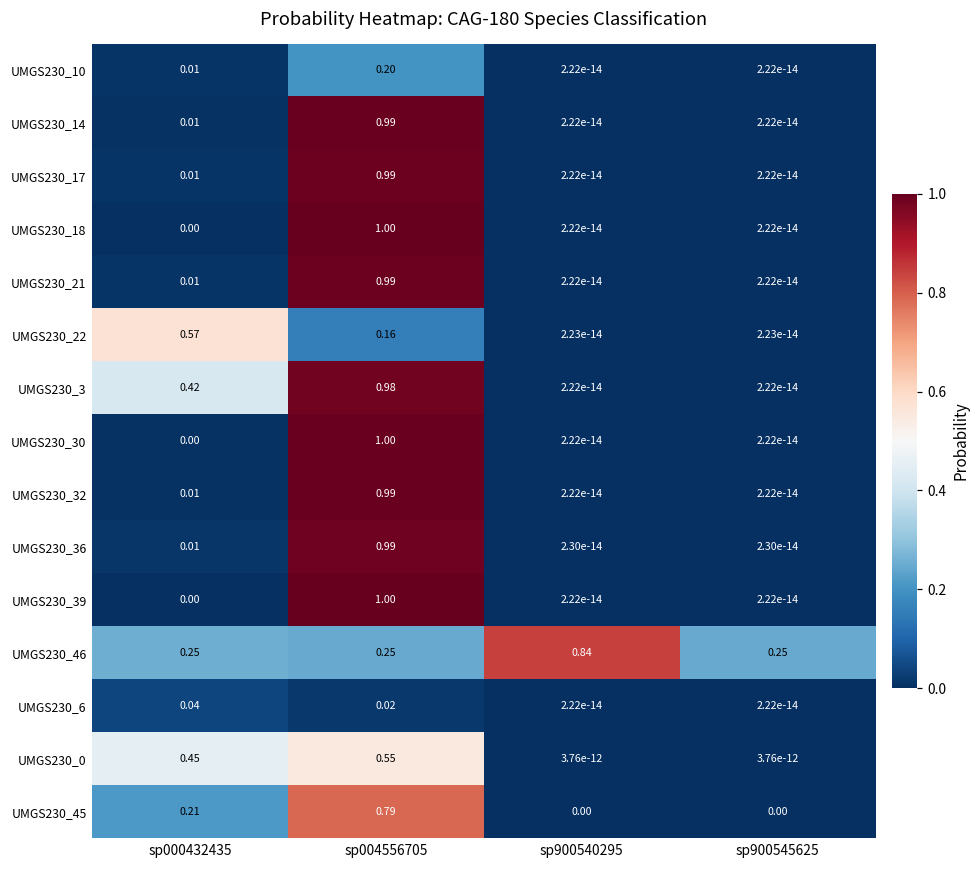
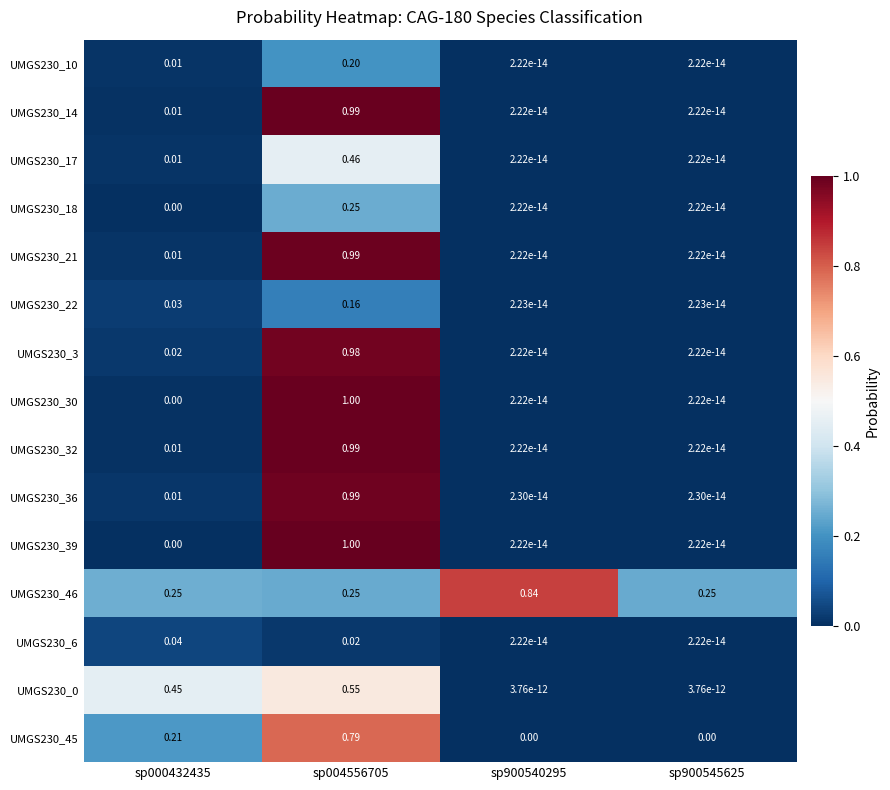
UMGS230_17, sp004556705: 0.99 -> 0.46
UMGS230_18, sp004556705: 1.00 -> 0.25
UMGS230_22, sp000432435: 0.57 -> 0.03
UMGS230_3, sp000432435: 0.42 -> 0.02
